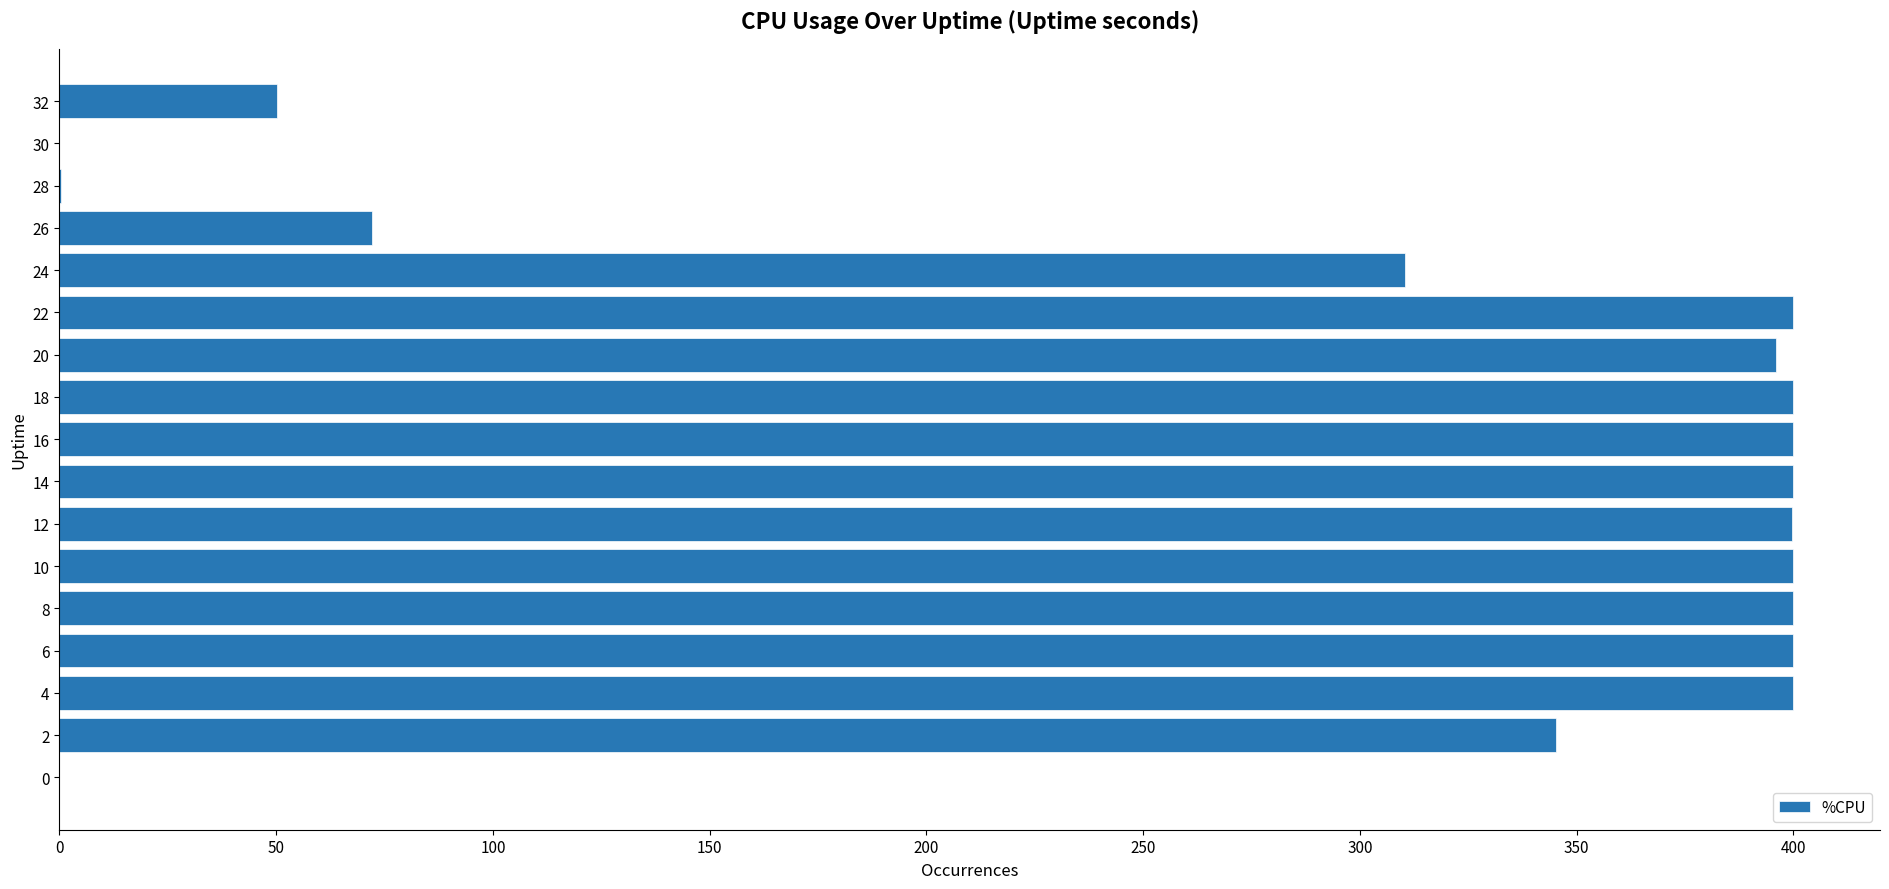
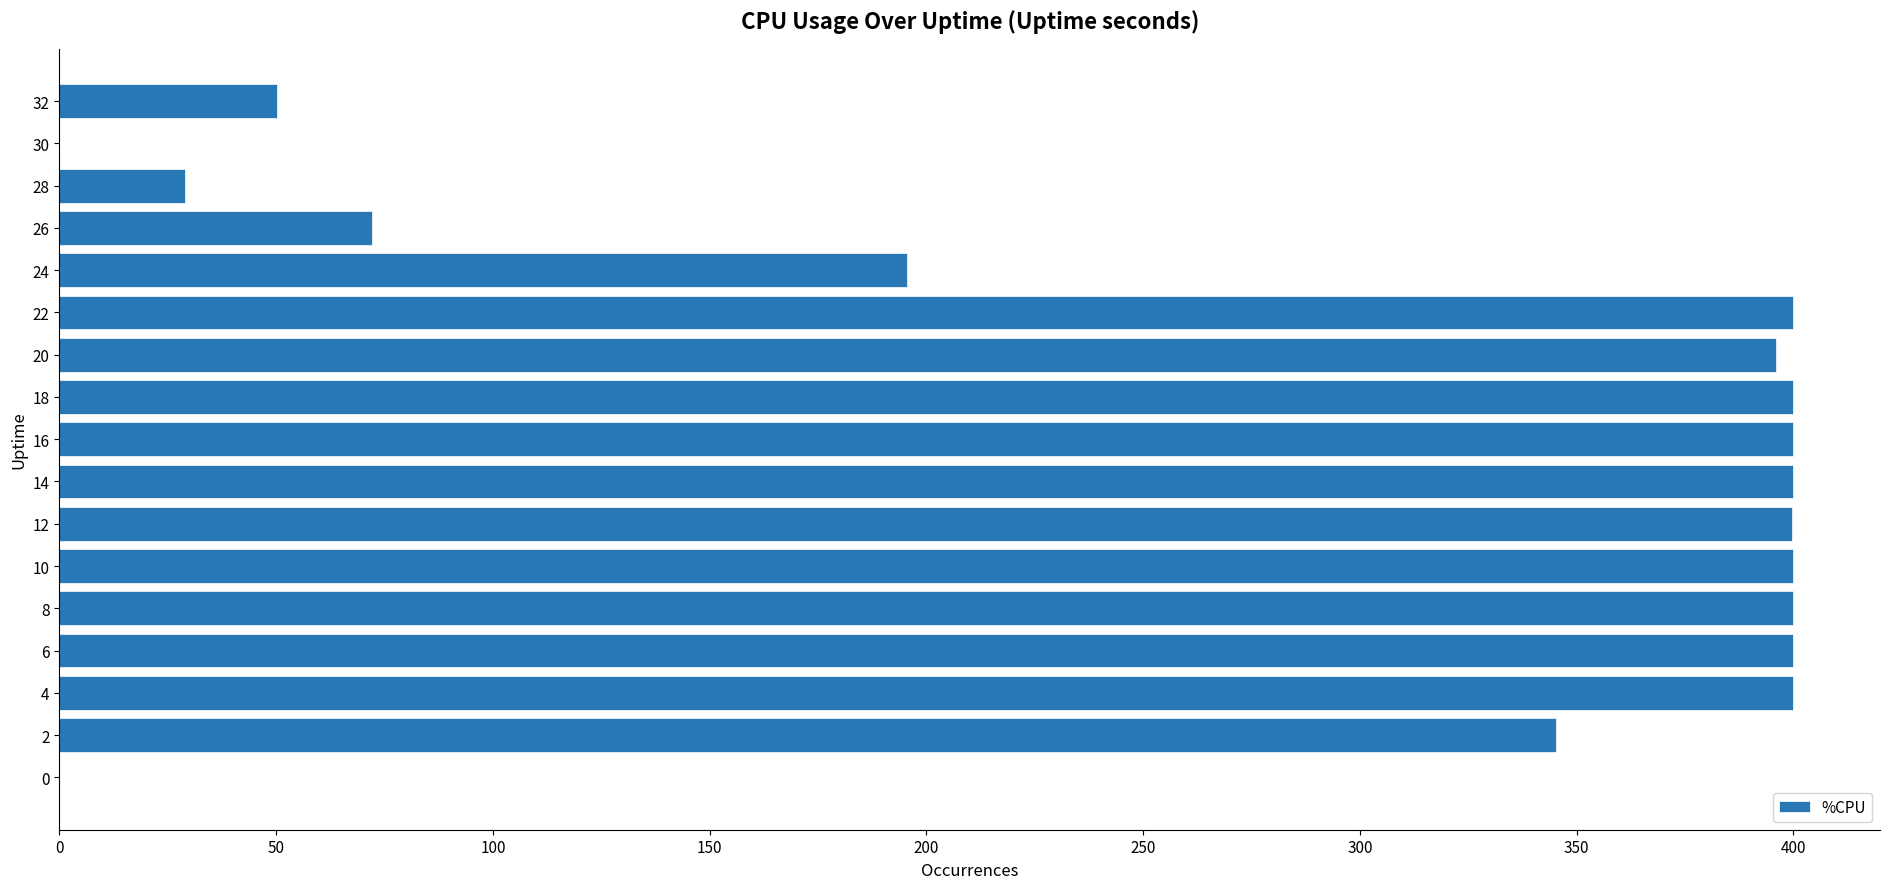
28: 0 -> 29
24: 311 -> 196
